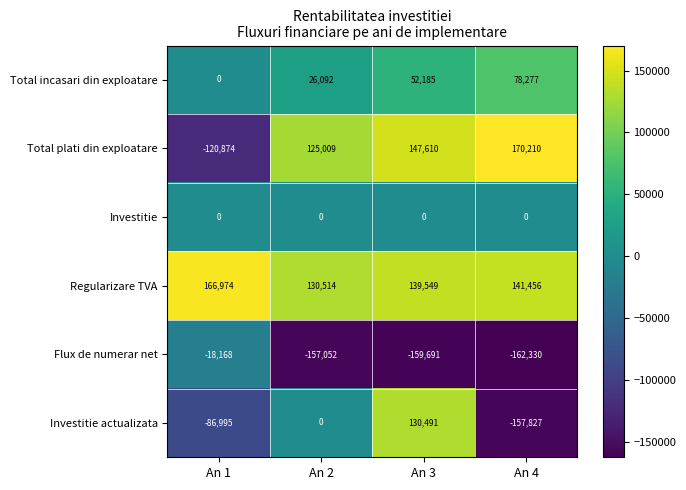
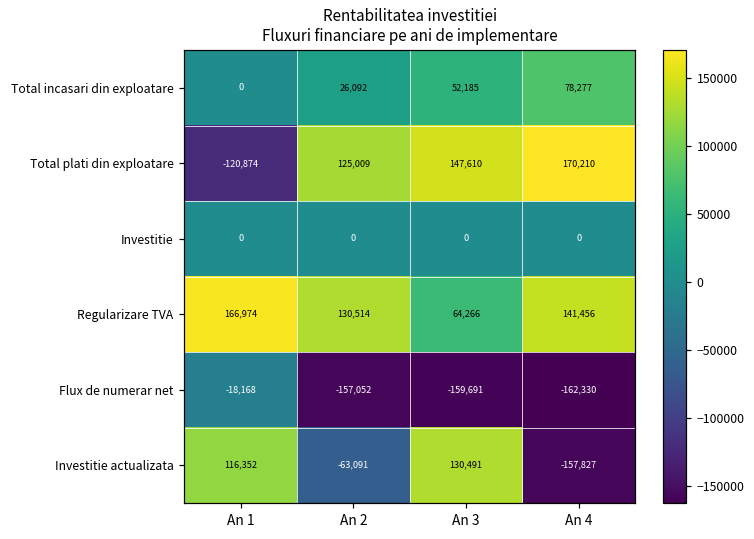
Regularizare TVA, An 3: 139,549 -> 64,266
Investitie actualizata, An 1: -86,995 -> 116,352
Investitie actualizata, An 2: 0 -> -63,091
